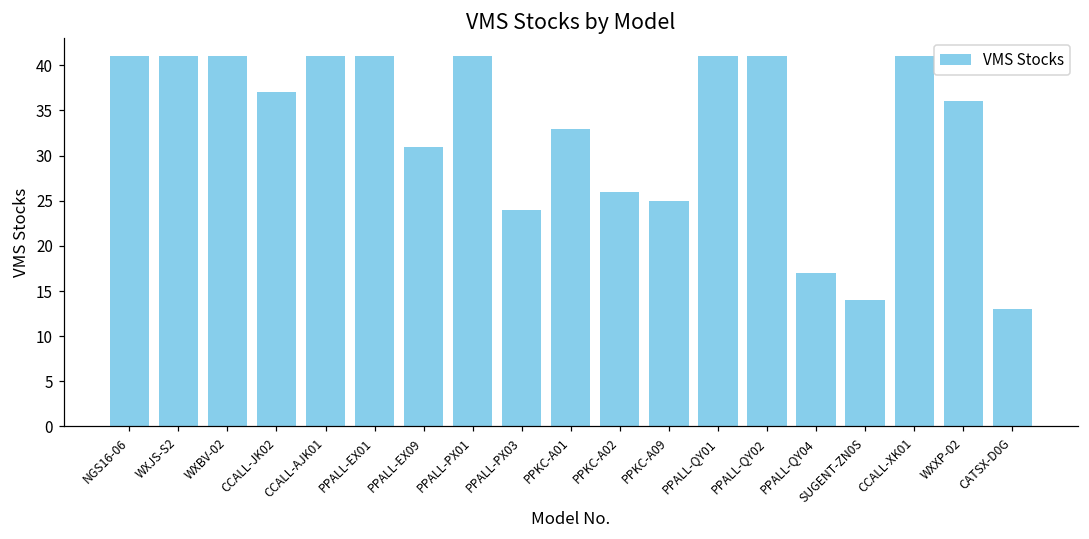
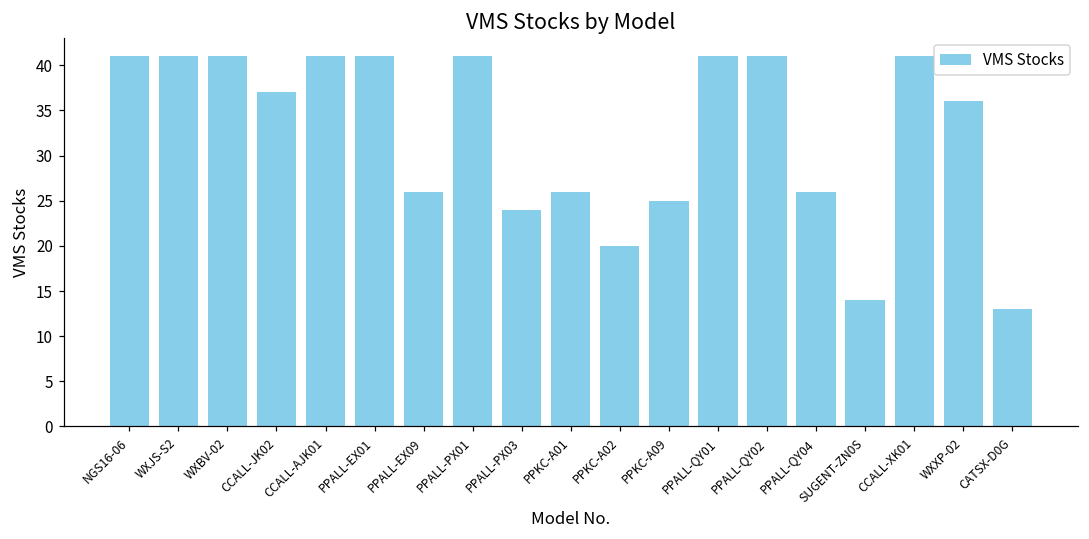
PPALL-EX09: 31 -> 26
PPKC-A01: 33 -> 26
PPKC-A02: 26 -> 20
PPALL-QY04: 17 -> 26
